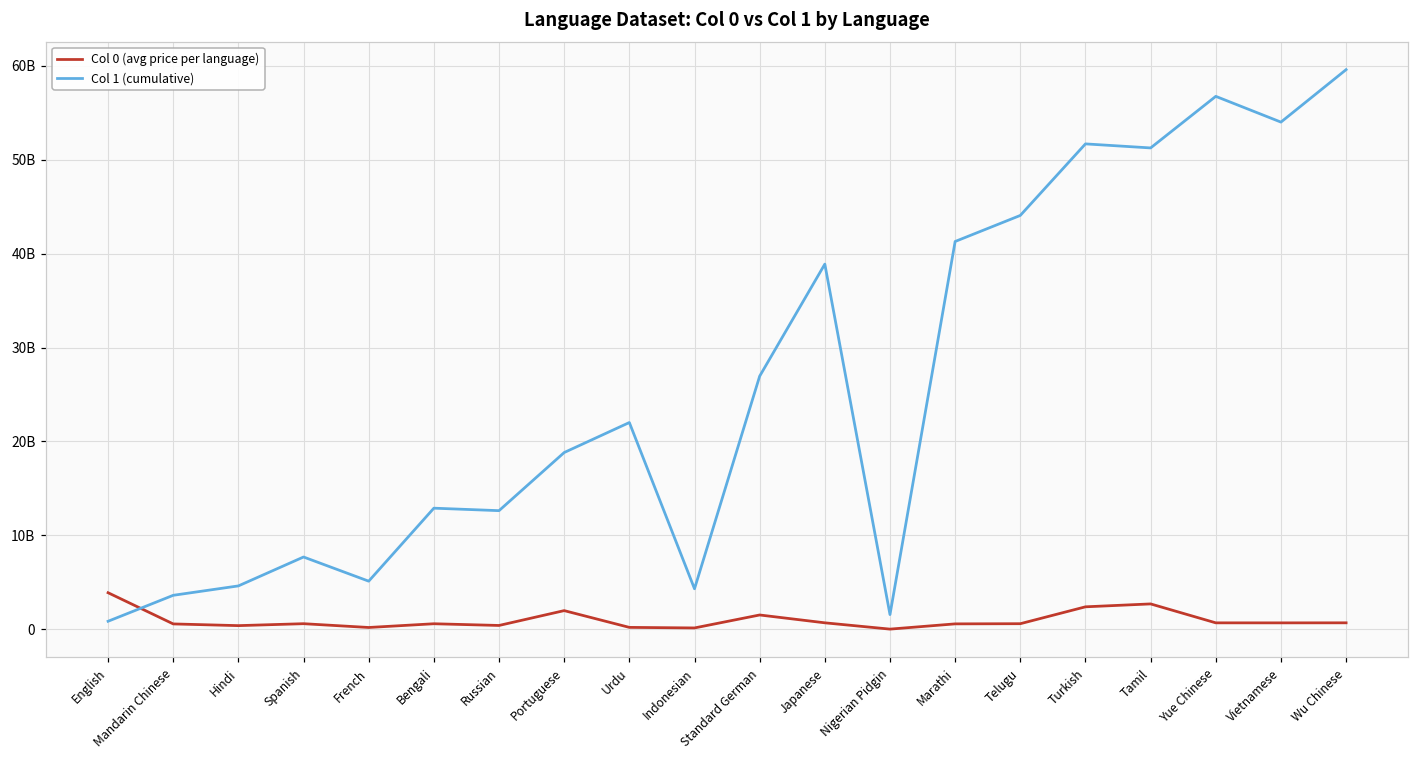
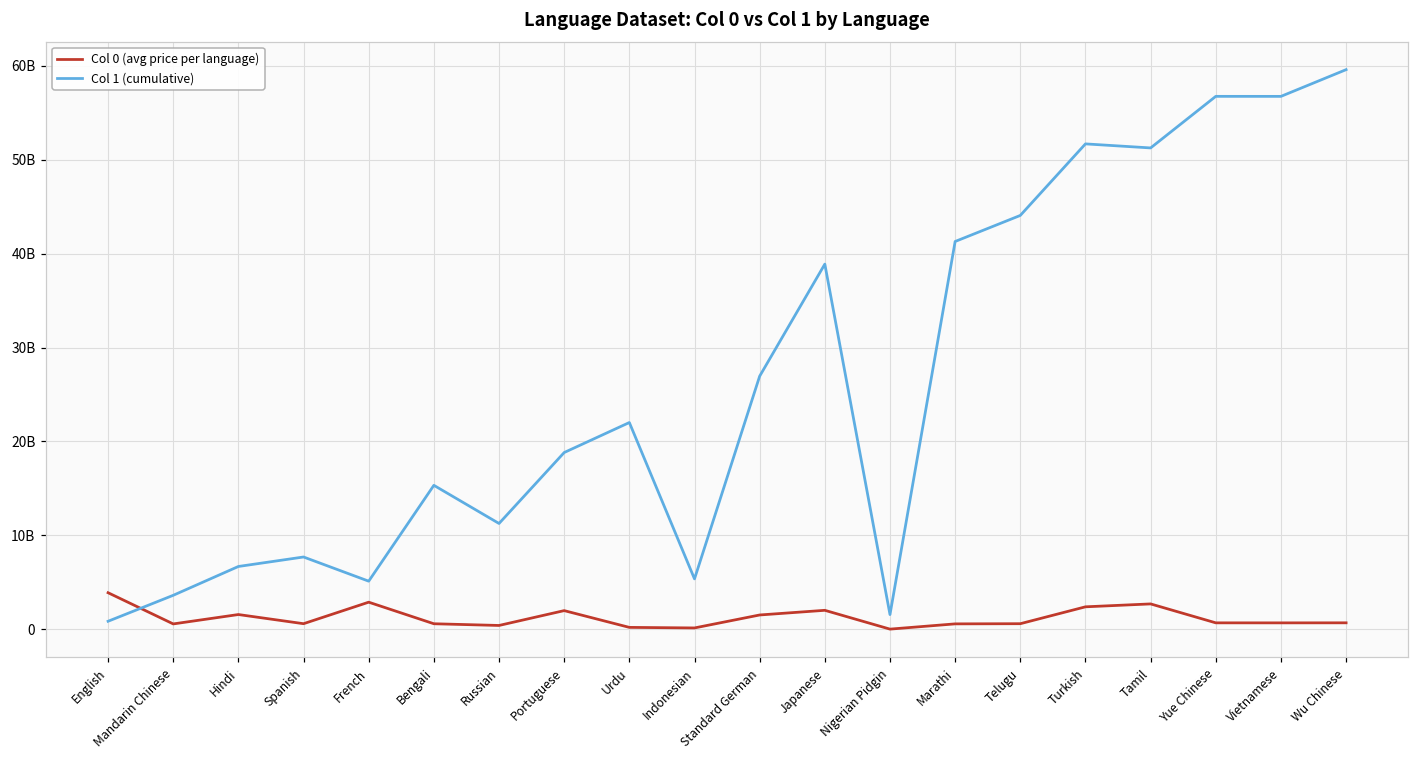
Col 0 (avg price per language), Hindi: 0 -> 2000000000
Col 1 (cumulative), Hindi: 5000000000 -> 7000000000
Col 0 (avg price per language), French: 0 -> 3000000000
Col 1 (cumulative), Bengali: 13000000000 -> 15000000000
Col 1 (cumulative), Russian: 13000000000 -> 11000000000
Col 1 (cumulative), Indonesian: 4000000000 -> 5000000000
Col 0 (avg price per language), Japanese: 1000000000 -> 2000000000
Col 1 (cumulative), Vietnamese: 54000000000 -> 57000000000
